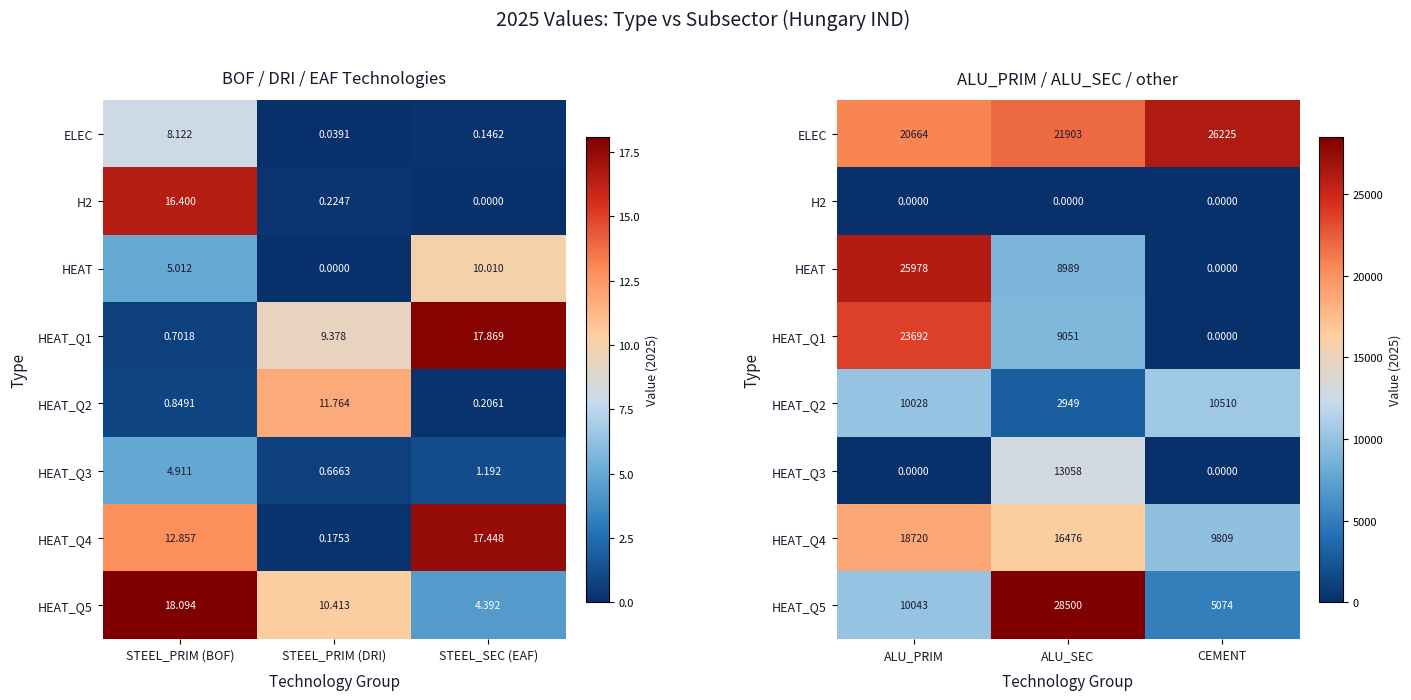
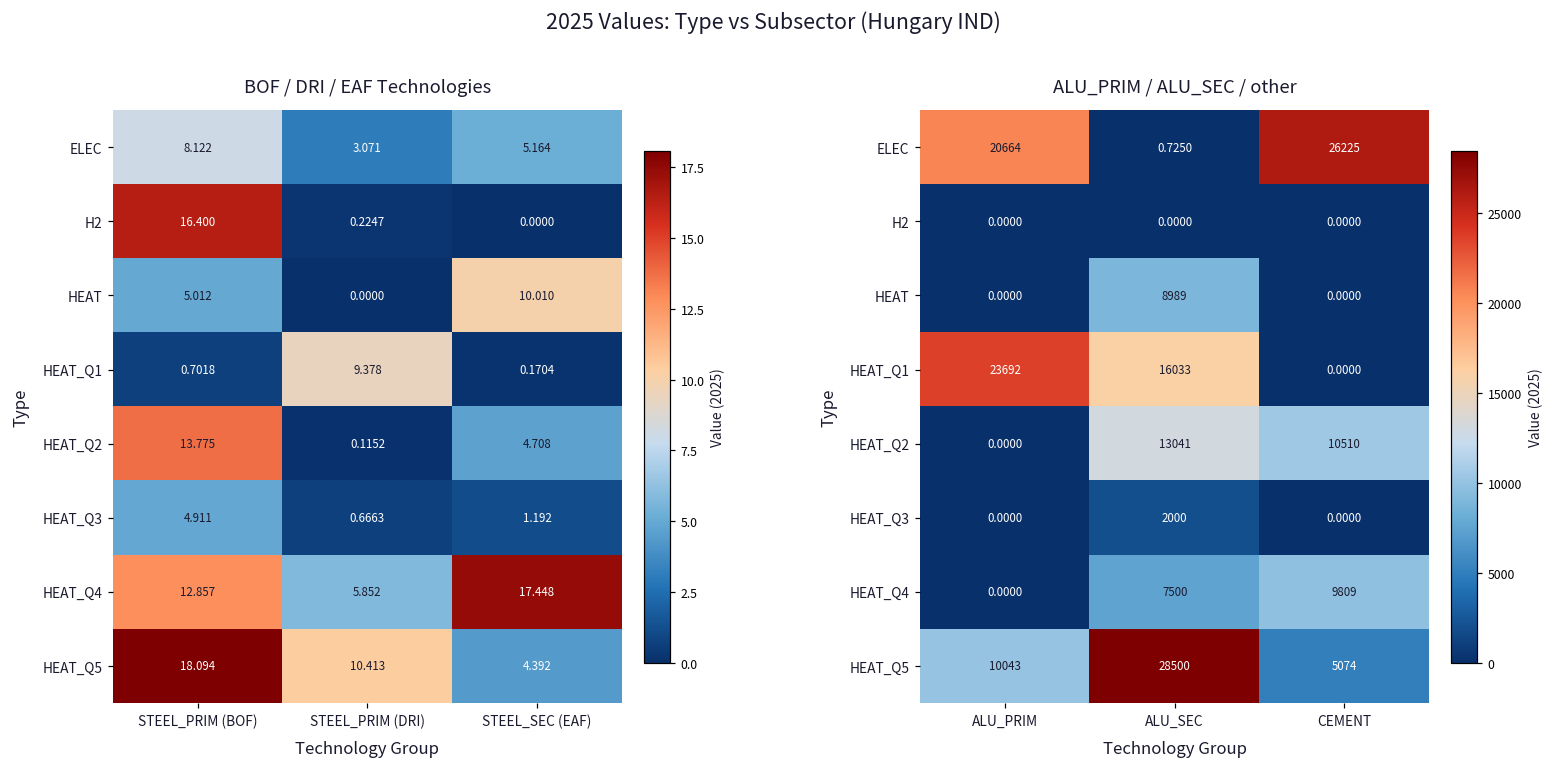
BOF / DRI / EAF Technologies, ELEC, STEEL_PRIM (DRI): 0.0391 -> 3.071
BOF / DRI / EAF Technologies, ELEC, STEEL_SEC (EAF): 0.1462 -> 5.164
BOF / DRI / EAF Technologies, HEAT_Q1, STEEL_SEC (EAF): 17.869 -> 0.1704
BOF / DRI / EAF Technologies, HEAT_Q2, STEEL_PRIM (BOF): 0.8491 -> 13.775
BOF / DRI / EAF Technologies, HEAT_Q2, STEEL_PRIM (DRI): 11.764 -> 0.1152
BOF / DRI / EAF Technologies, HEAT_Q2, STEEL_SEC (EAF): 0.2061 -> 4.708
BOF / DRI / EAF Technologies, HEAT_Q4, STEEL_PRIM (DRI): 0.1753 -> 5.852
ALU_PRIM / ALU_SEC / other, ELEC, ALU_SEC: 21903 -> 0.7250
ALU_PRIM / ALU_SEC / other, HEAT, ALU_PRIM: 25978 -> 0.0000
ALU_PRIM / ALU_SEC / other, HEAT_Q1, ALU_SEC: 9051 -> 16033
ALU_PRIM / ALU_SEC / other, HEAT_Q2, ALU_PRIM: 10028 -> 0.0000
ALU_PRIM / ALU_SEC / other, HEAT_Q2, ALU_SEC: 2949 -> 13041
ALU_PRIM / ALU_SEC / other, HEAT_Q3, ALU_SEC: 13058 -> 2000
ALU_PRIM / ALU_SEC / other, HEAT_Q4, ALU_PRIM: 18720 -> 0.0000
ALU_PRIM / ALU_SEC / other, HEAT_Q4, ALU_SEC: 16476 -> 7500
